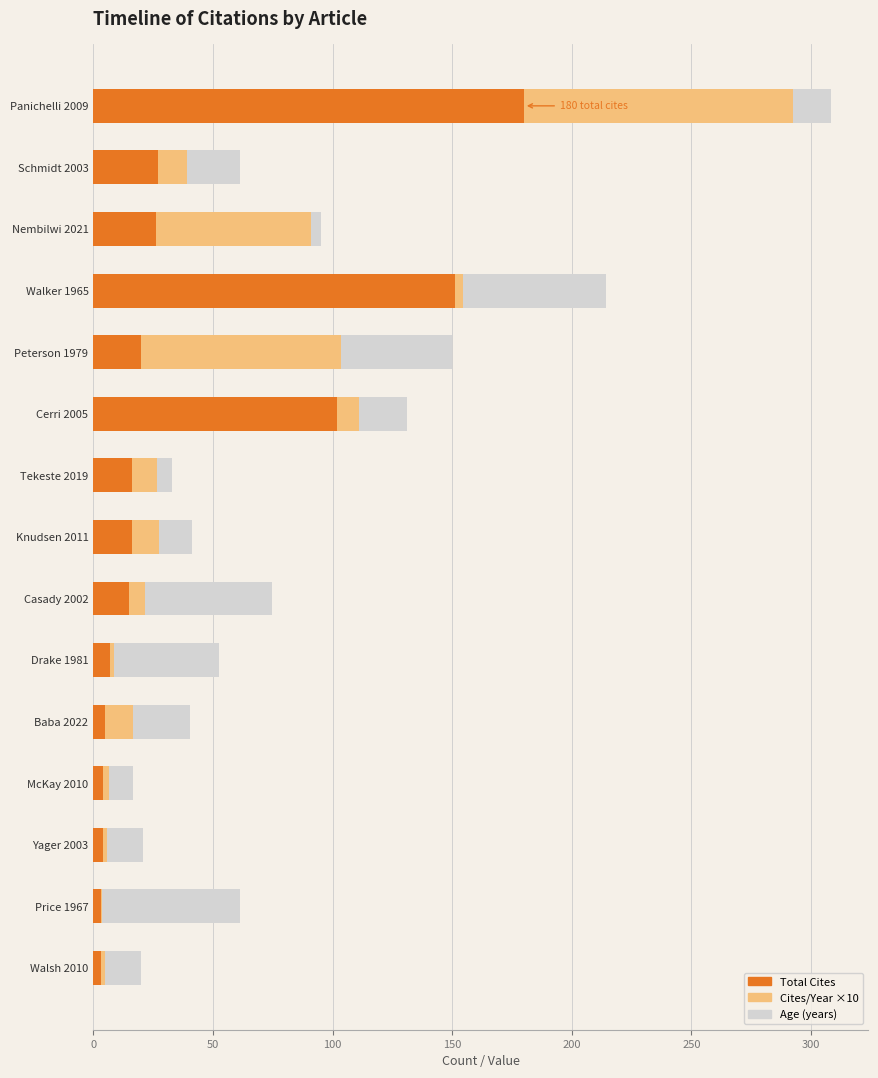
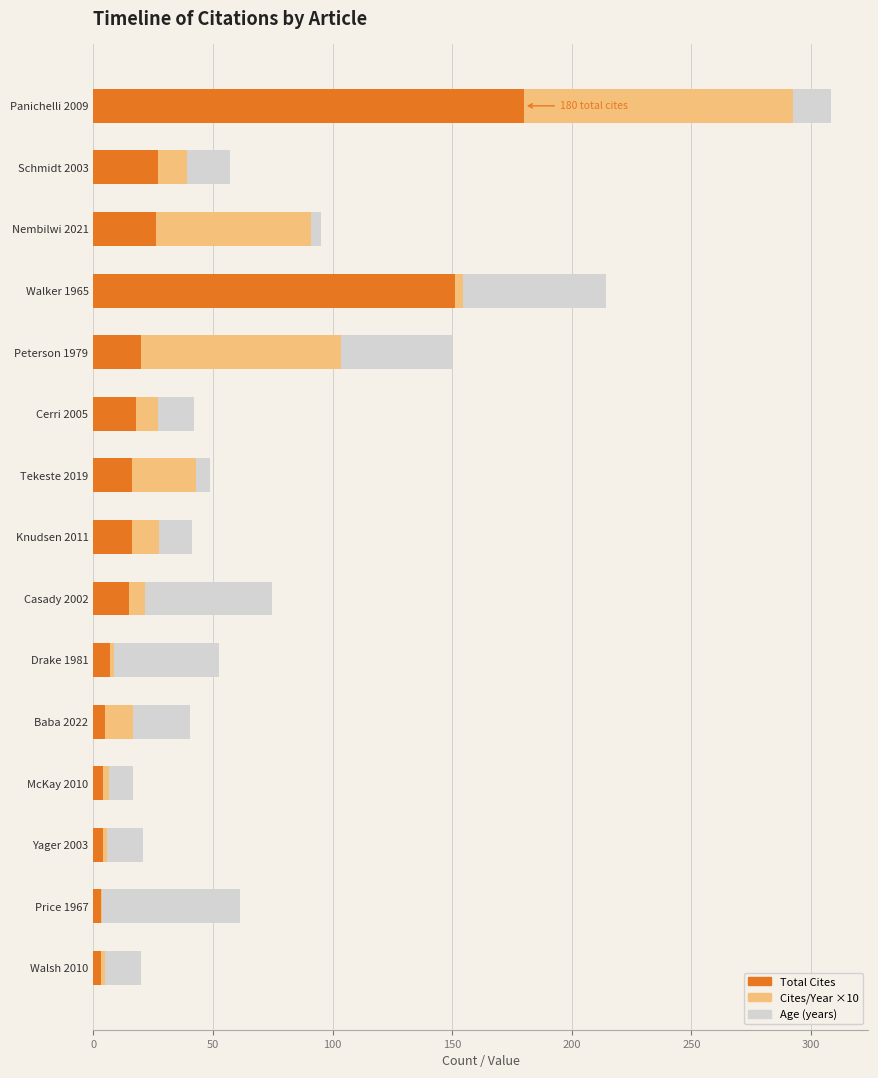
Age (years), Schmidt 2003: 22 -> 18
Total Cites, Cerri 2005: 102 -> 18
Age (years), Cerri 2005: 20 -> 15
Cites/Year ×10, Tekeste 2019: 11 -> 27
